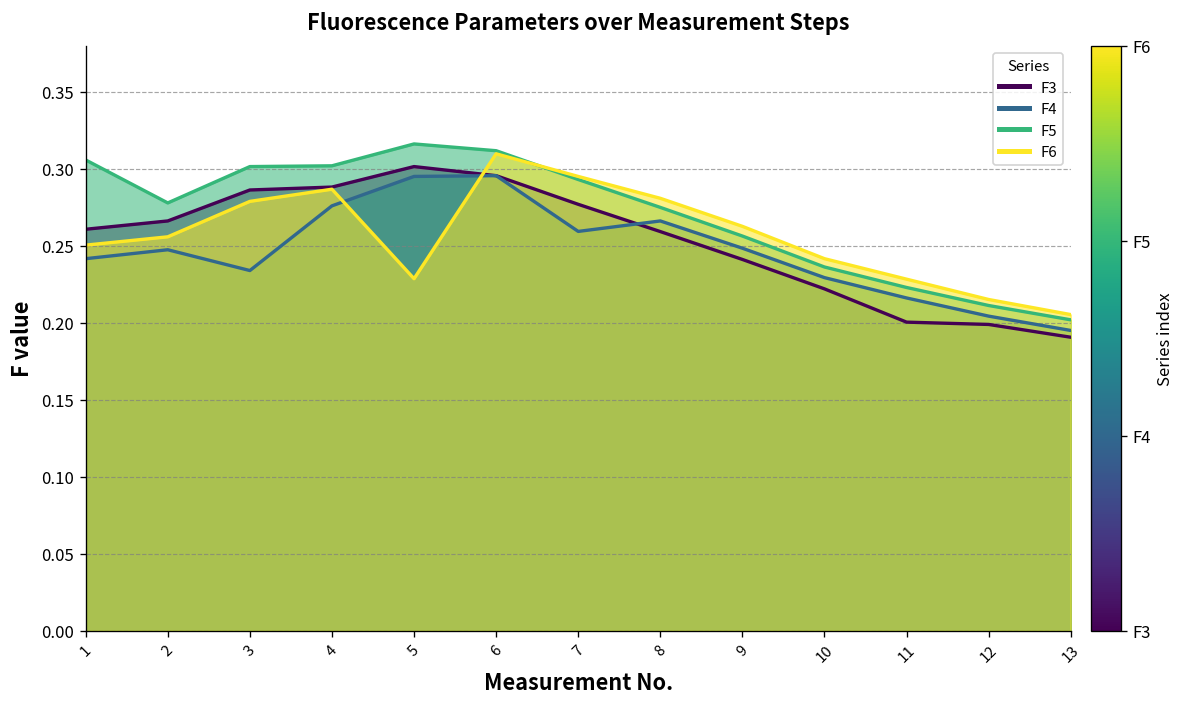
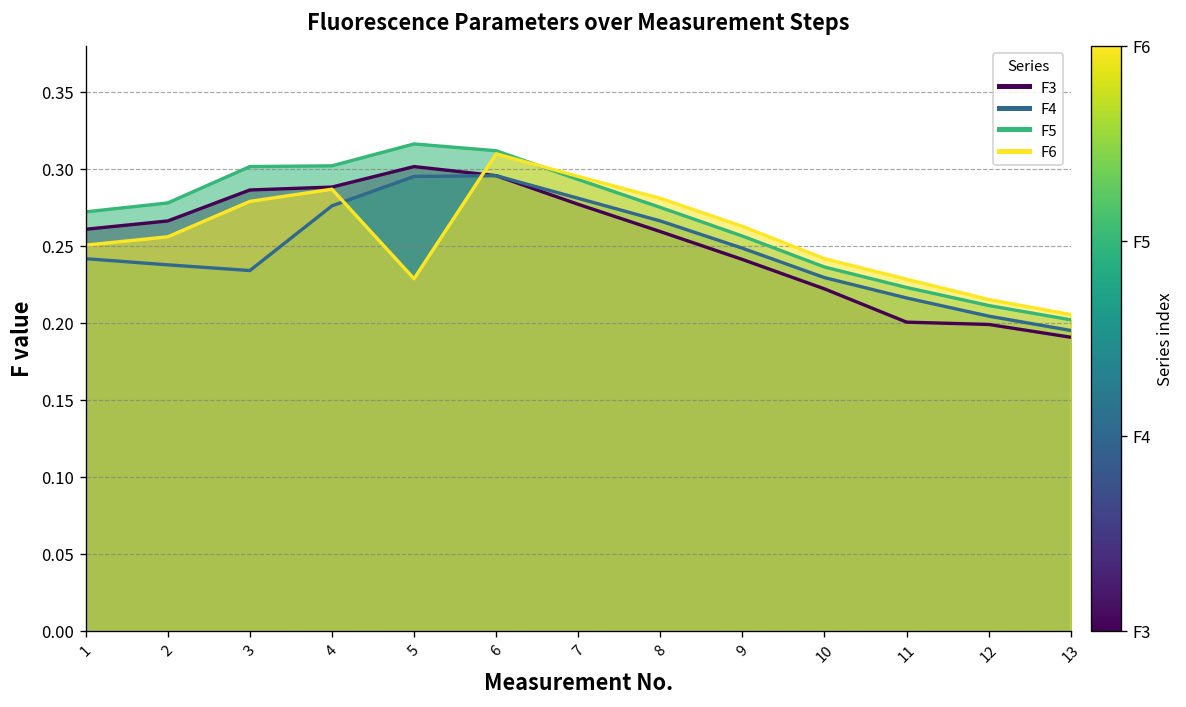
F5, 1: 0.306 -> 0.272
F4, 2: 0.248 -> 0.238
F4, 7: 0.259 -> 0.281
